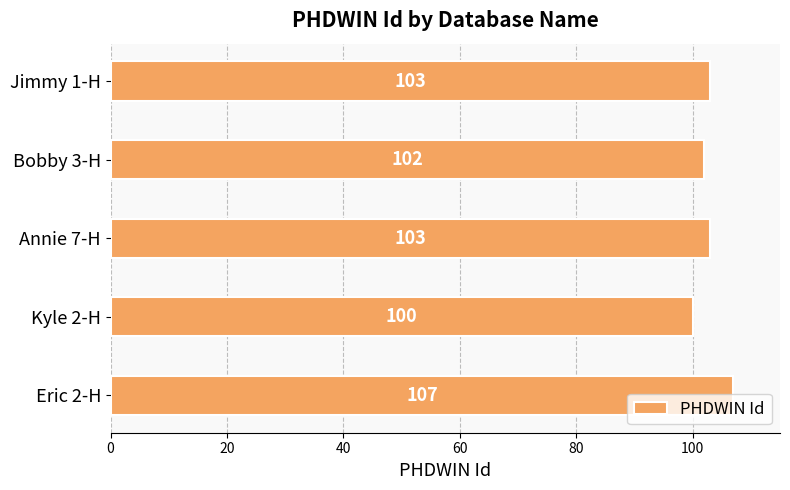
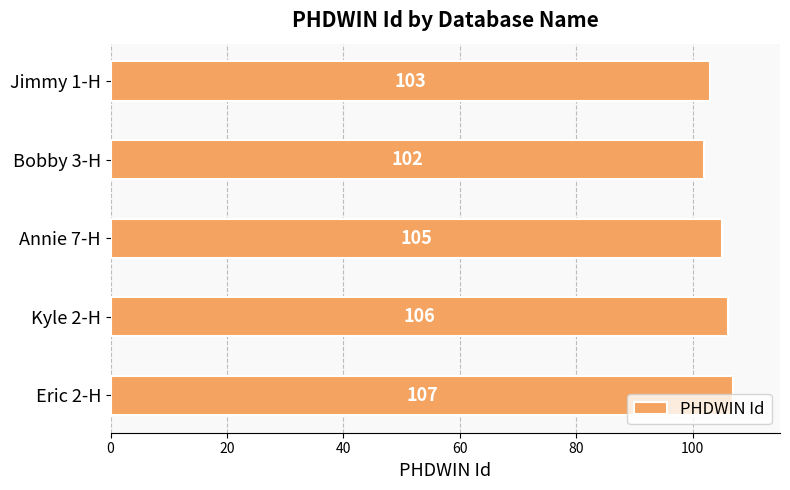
Annie 7-H: 103 -> 105
Kyle 2-H: 100 -> 106
